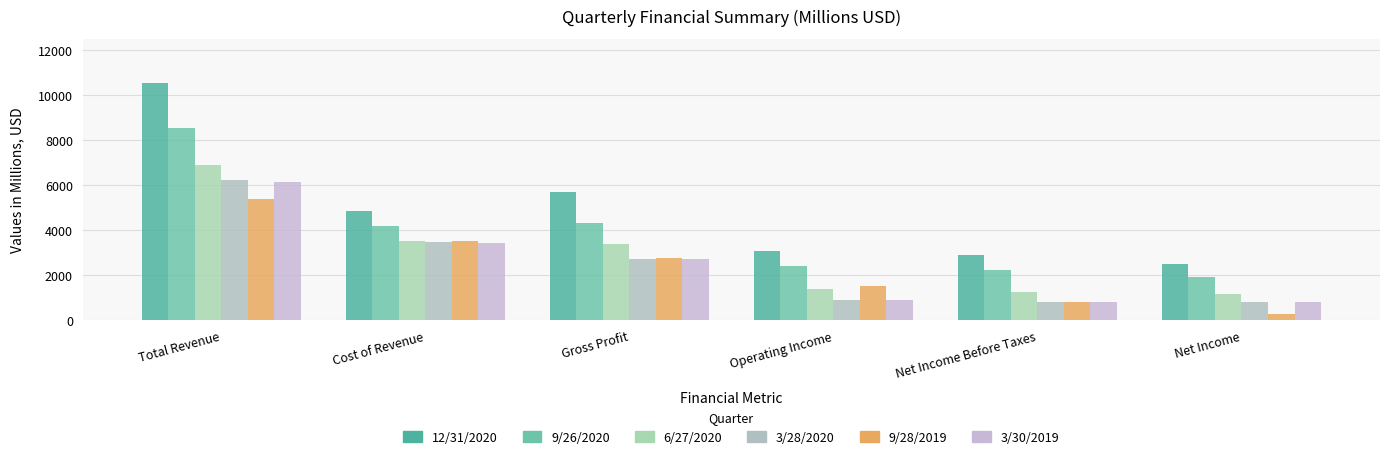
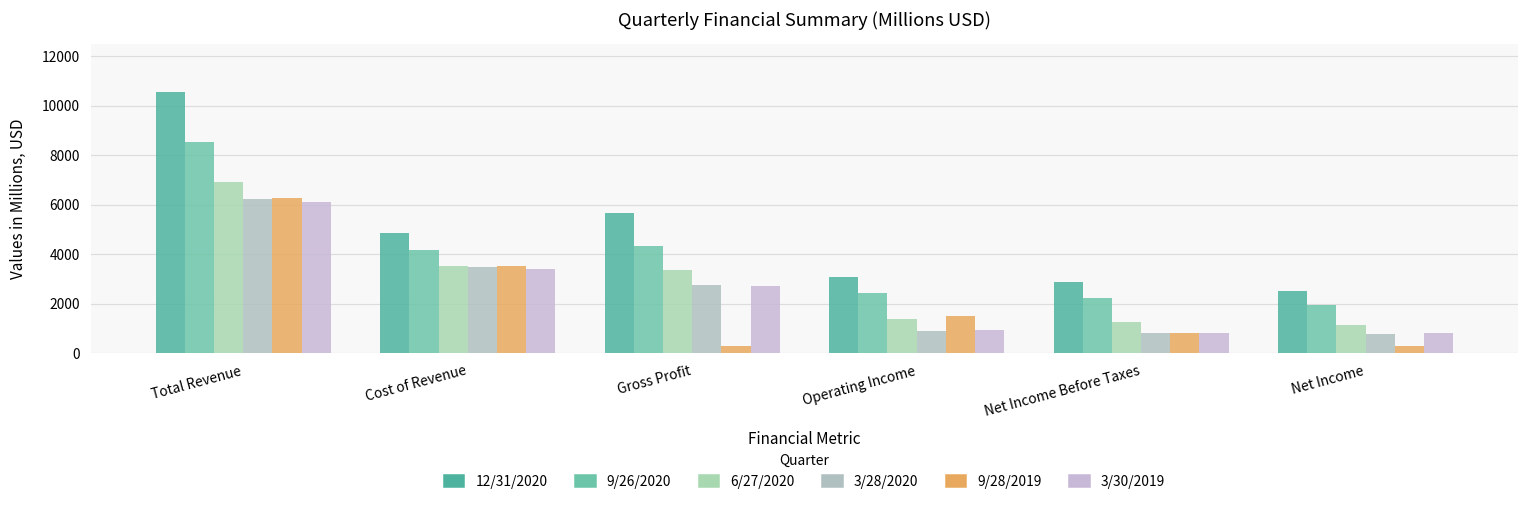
9/28/2019, Total Revenue: 5400 -> 6300
9/28/2019, Gross Profit: 2800 -> 300
